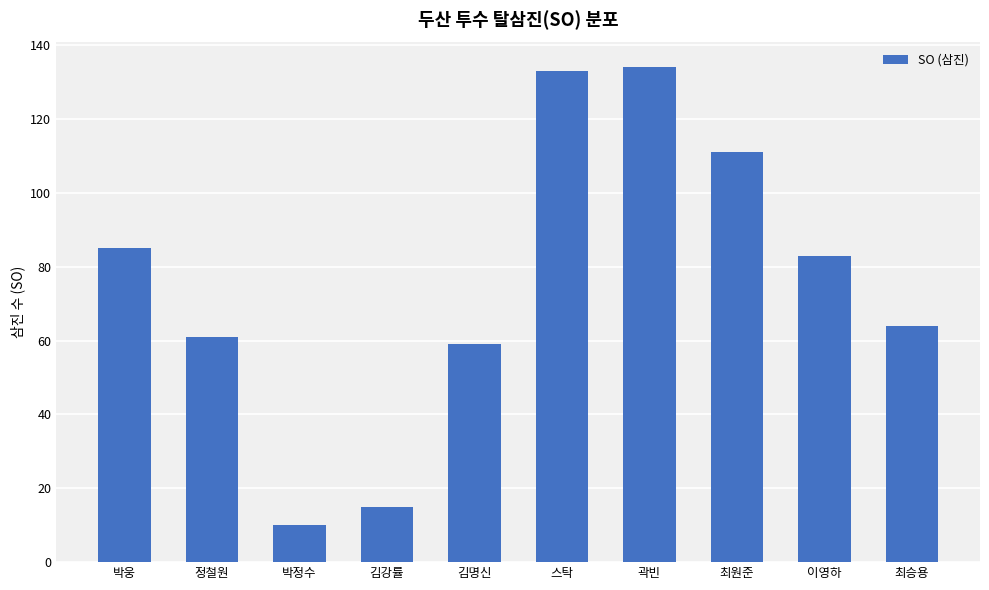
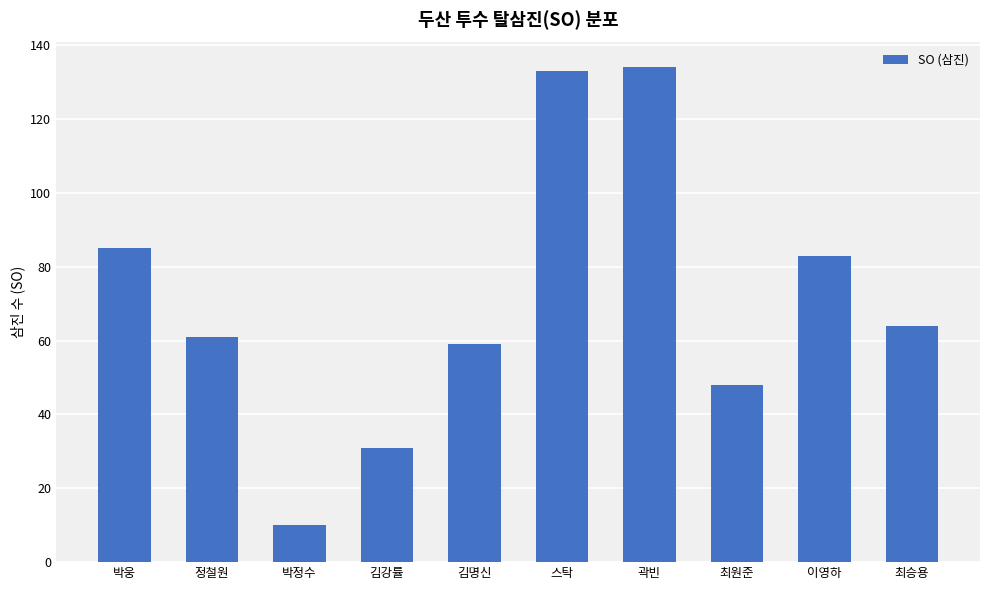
김강률: 15 -> 31
최원준: 111 -> 48
